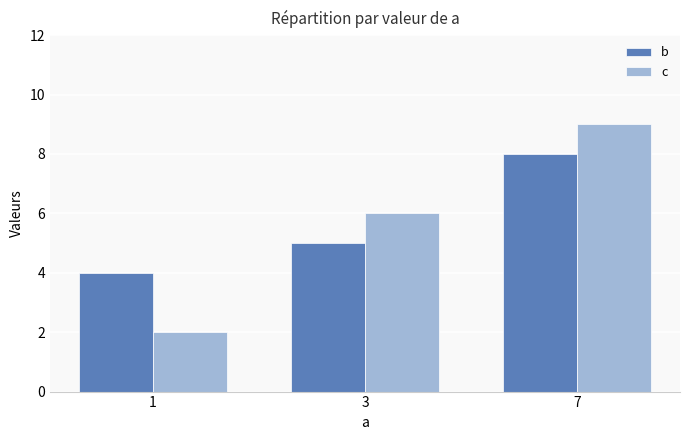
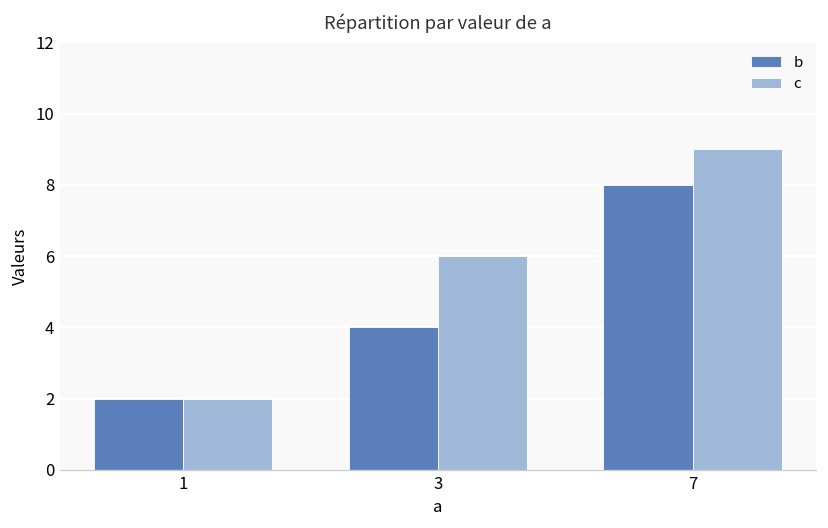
b, 1: 4 -> 2
b, 3: 5 -> 4
